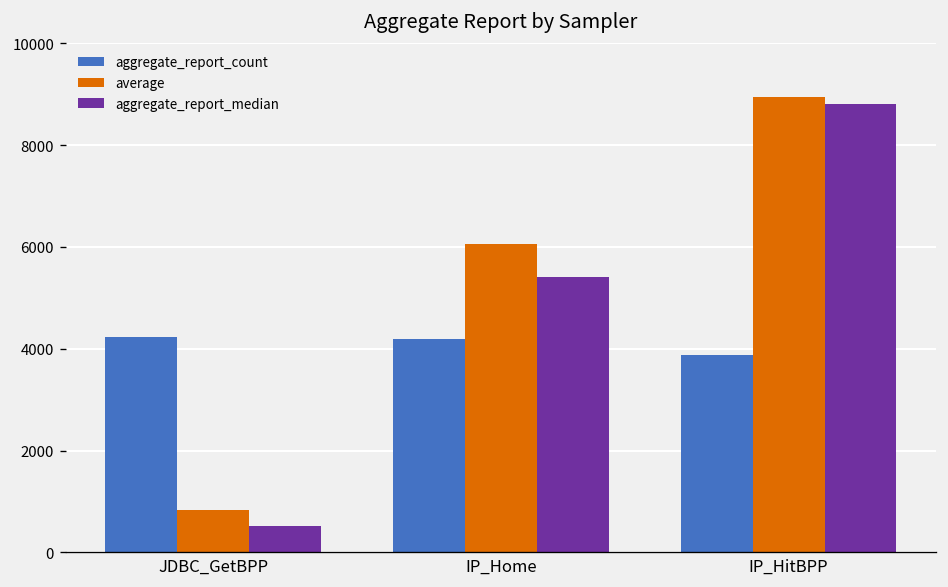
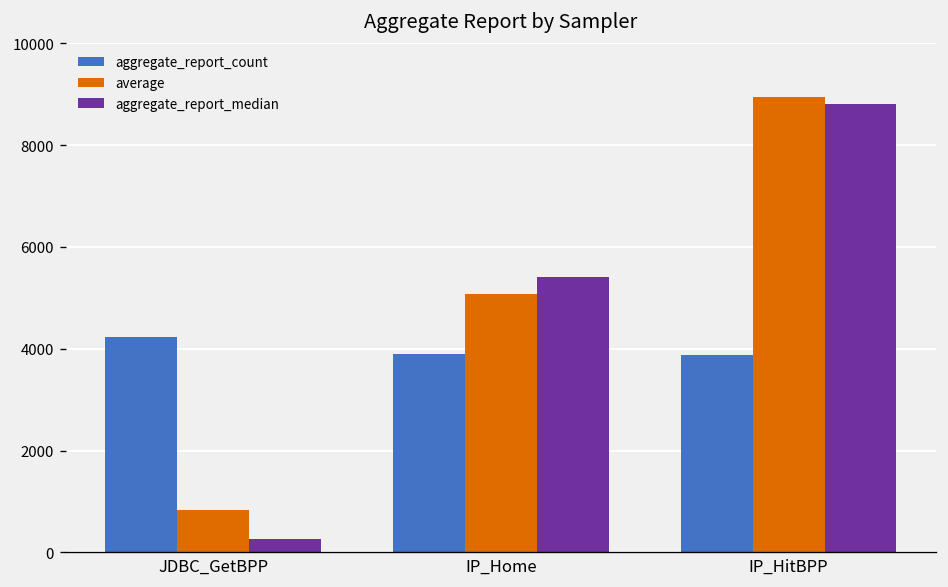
aggregate_report_median, JDBC_GetBPP: 500 -> 300
aggregate_report_count, IP_Home: 4200 -> 3900
average, IP_Home: 6100 -> 5100
